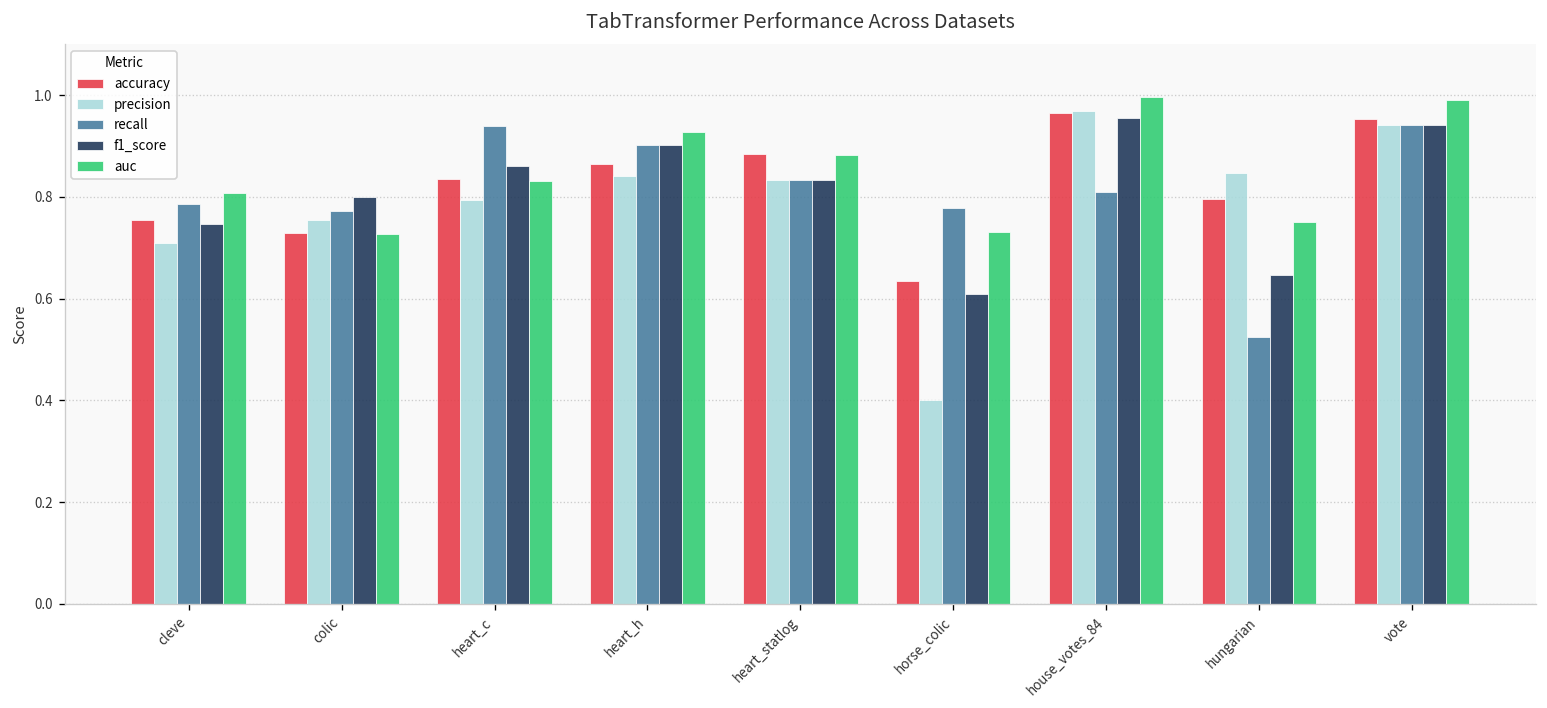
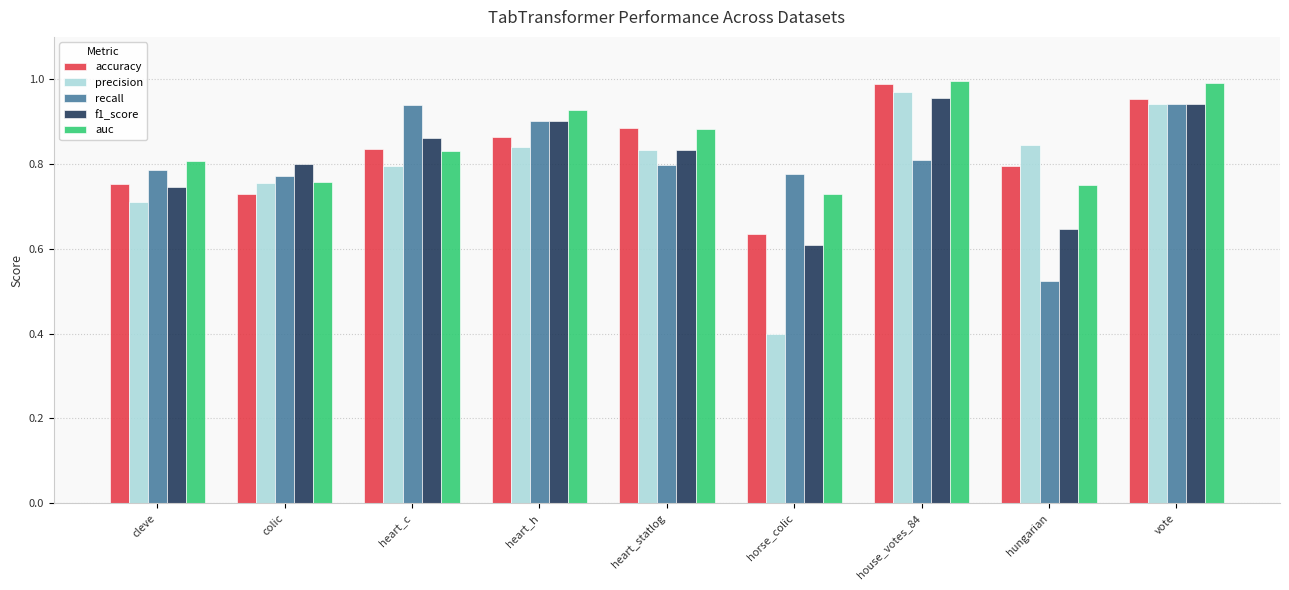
auc, colic: 0.73 -> 0.76
recall, heart_statlog: 0.83 -> 0.80
accuracy, house_votes_84: 0.97 -> 0.99
